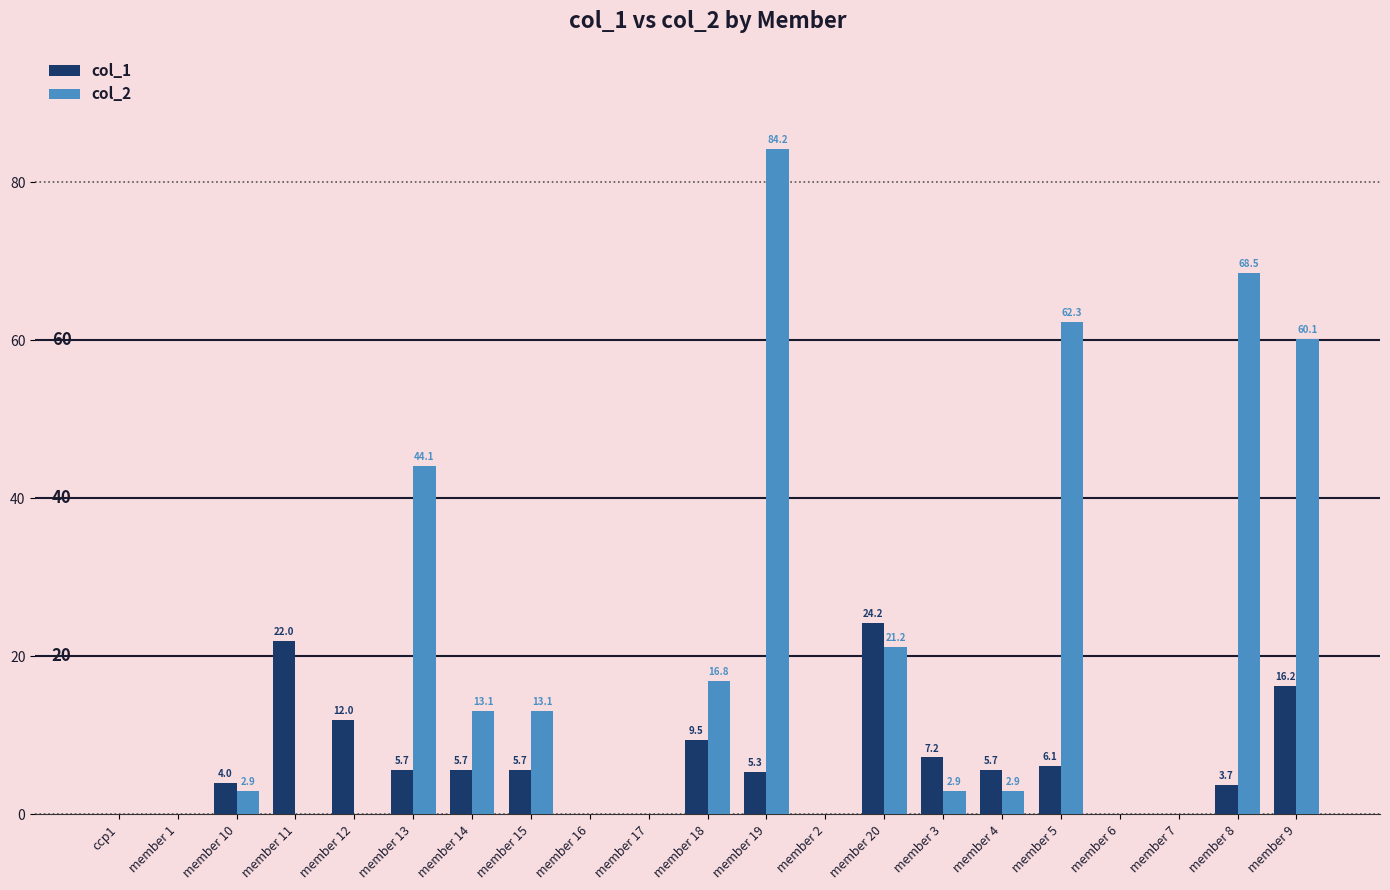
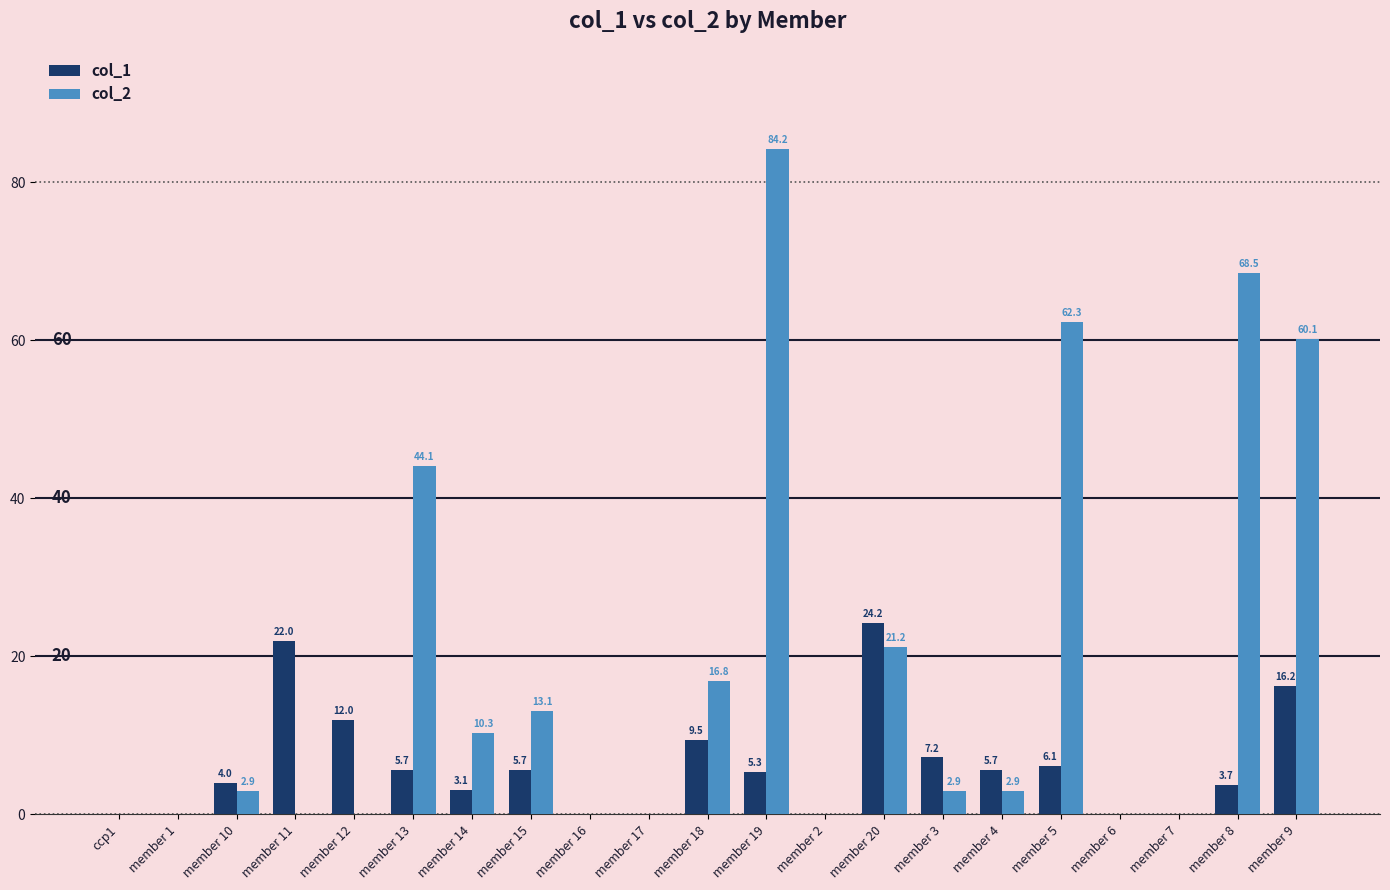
col_1, member 14: 5.7 -> 3.1
col_2, member 14: 13.1 -> 10.3
